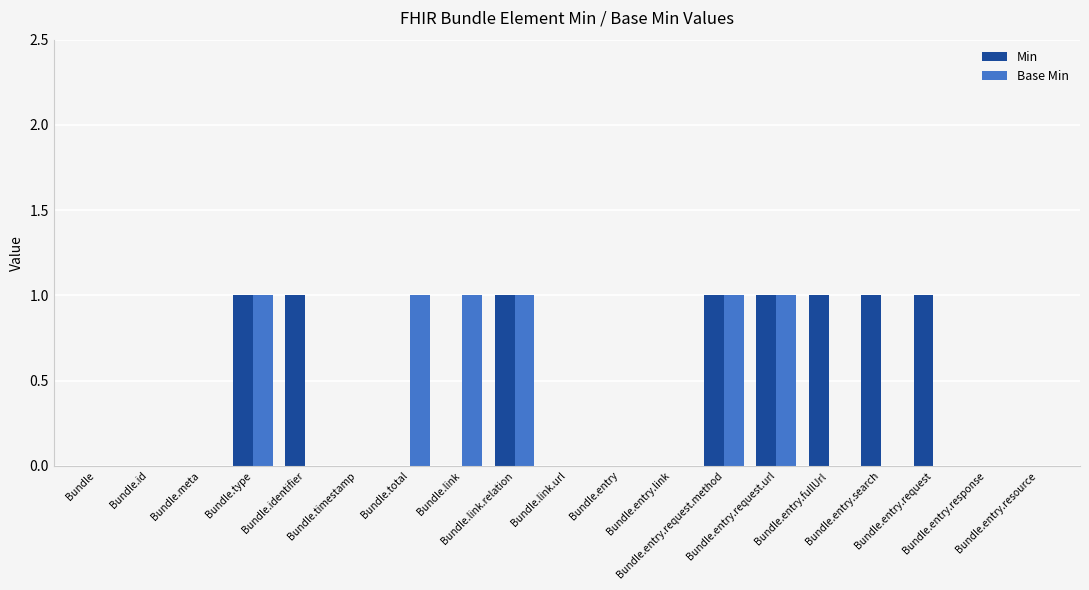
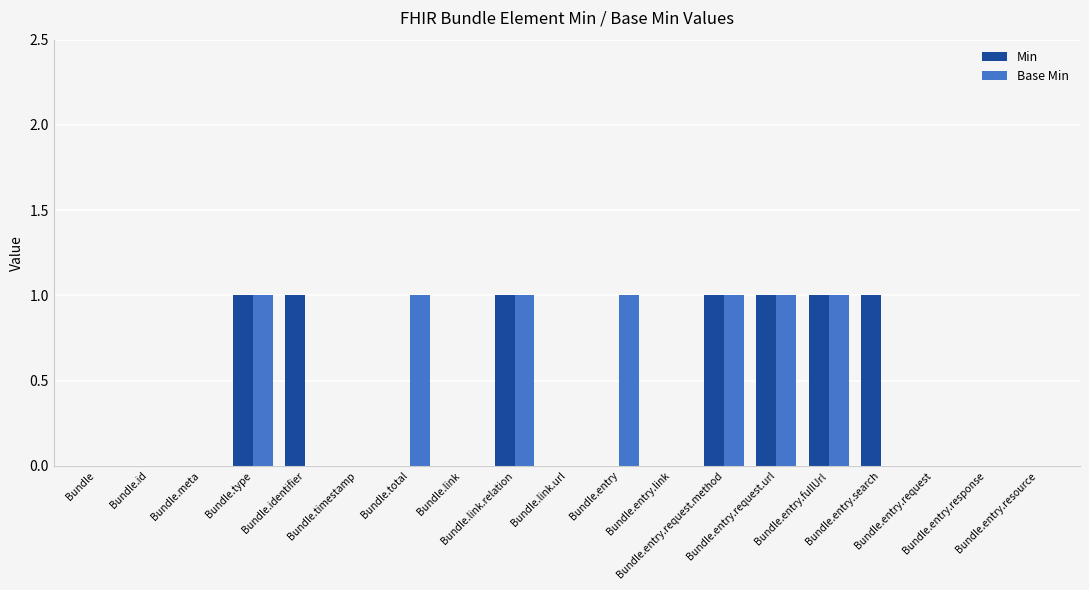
Base Min, Bundle.link: 1 -> 0
Base Min, Bundle.entry: 0 -> 1
Base Min, Bundle.entry.fullUrl: 0 -> 1
Min, Bundle.entry.request: 1 -> 0
